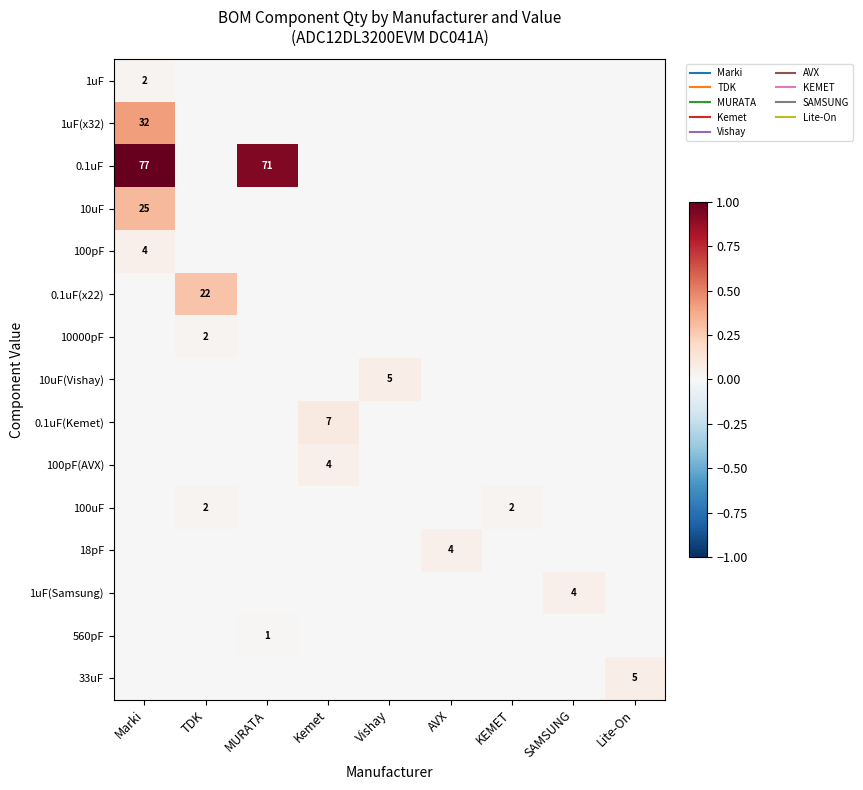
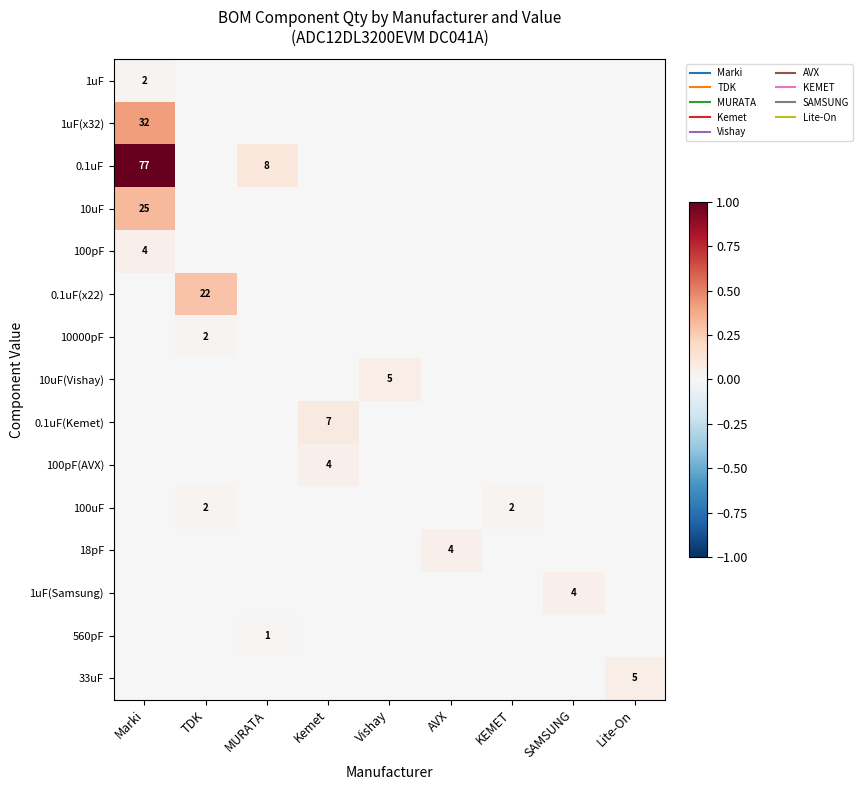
0.1uF, MURATA: 71 -> 8
